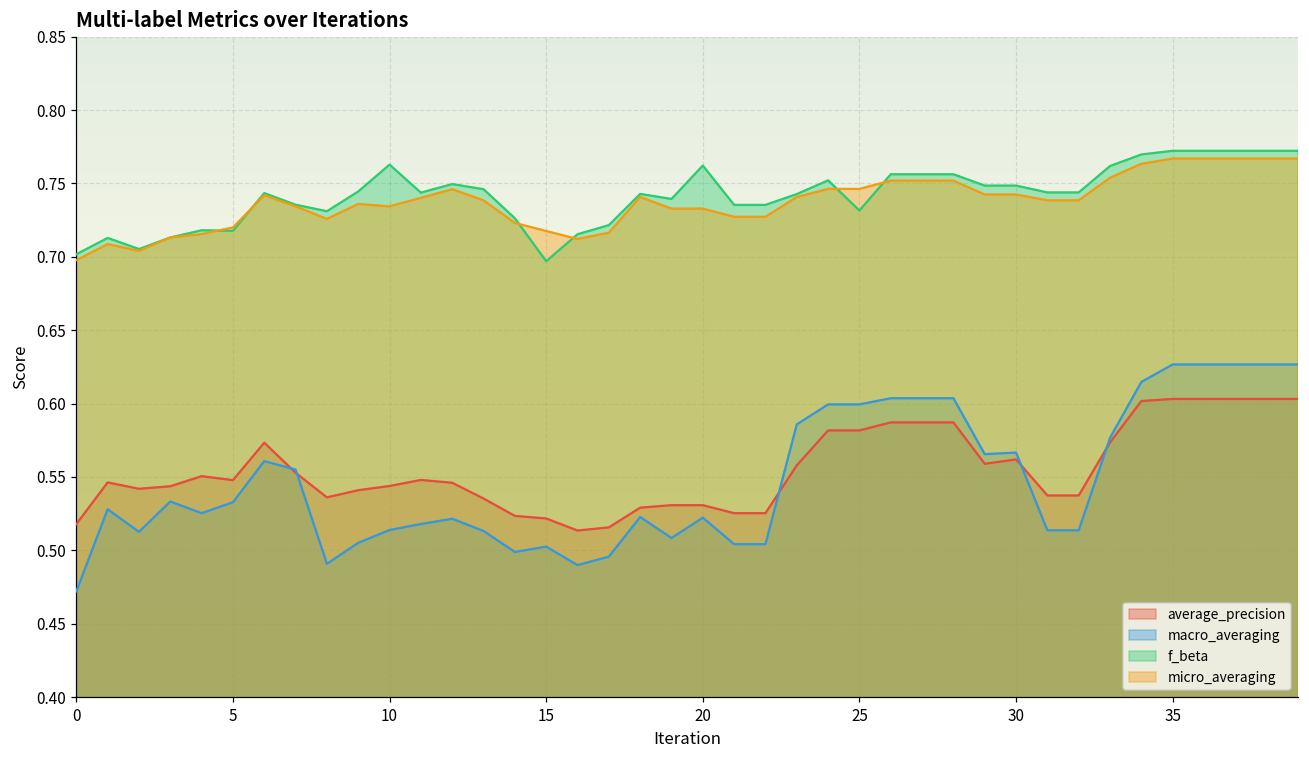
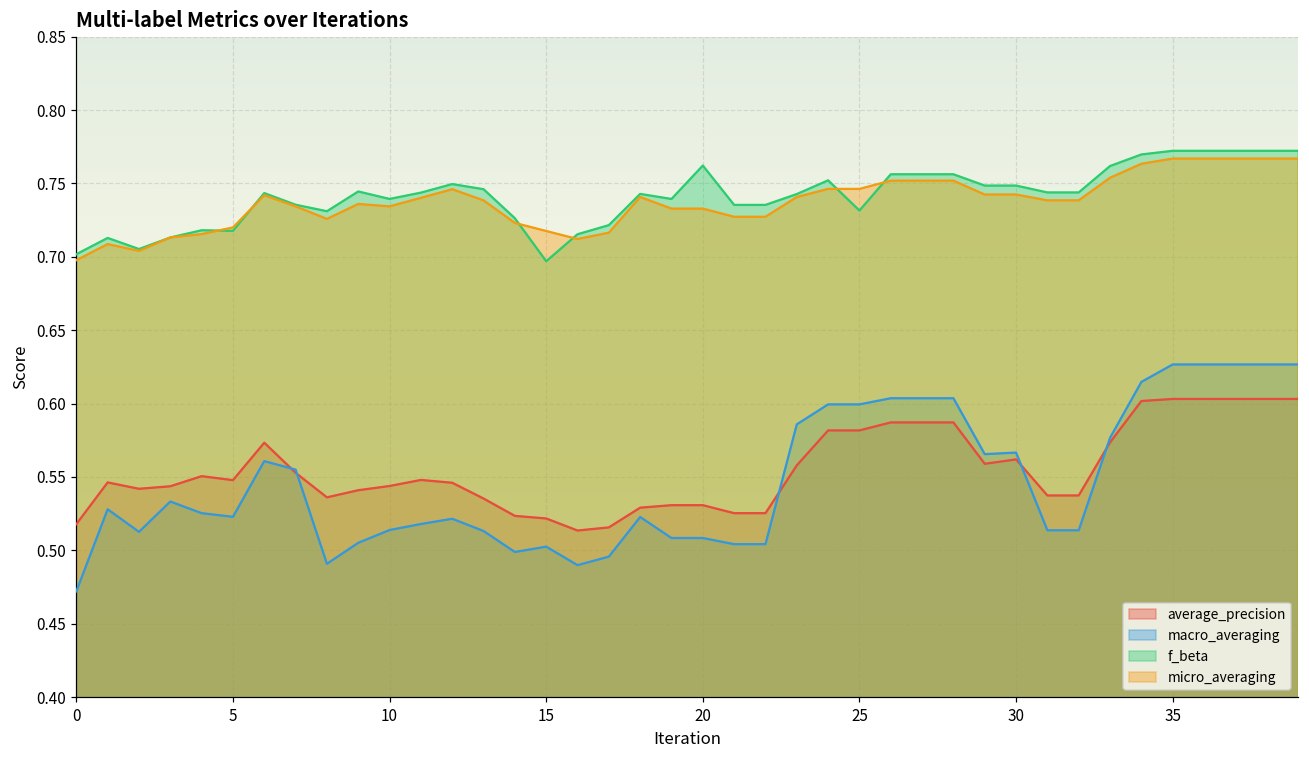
macro_averaging, 5: 0.533 -> 0.523
f_beta, 10: 0.763 -> 0.739
macro_averaging, 20: 0.522 -> 0.508
